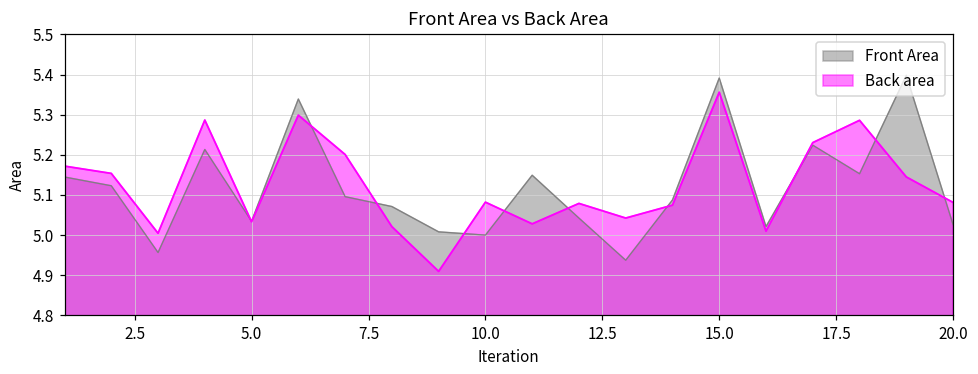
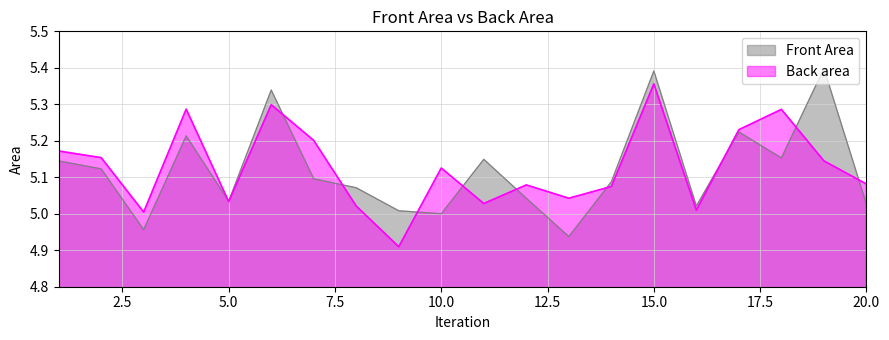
Back area, 10.0: 5.08 -> 5.13
